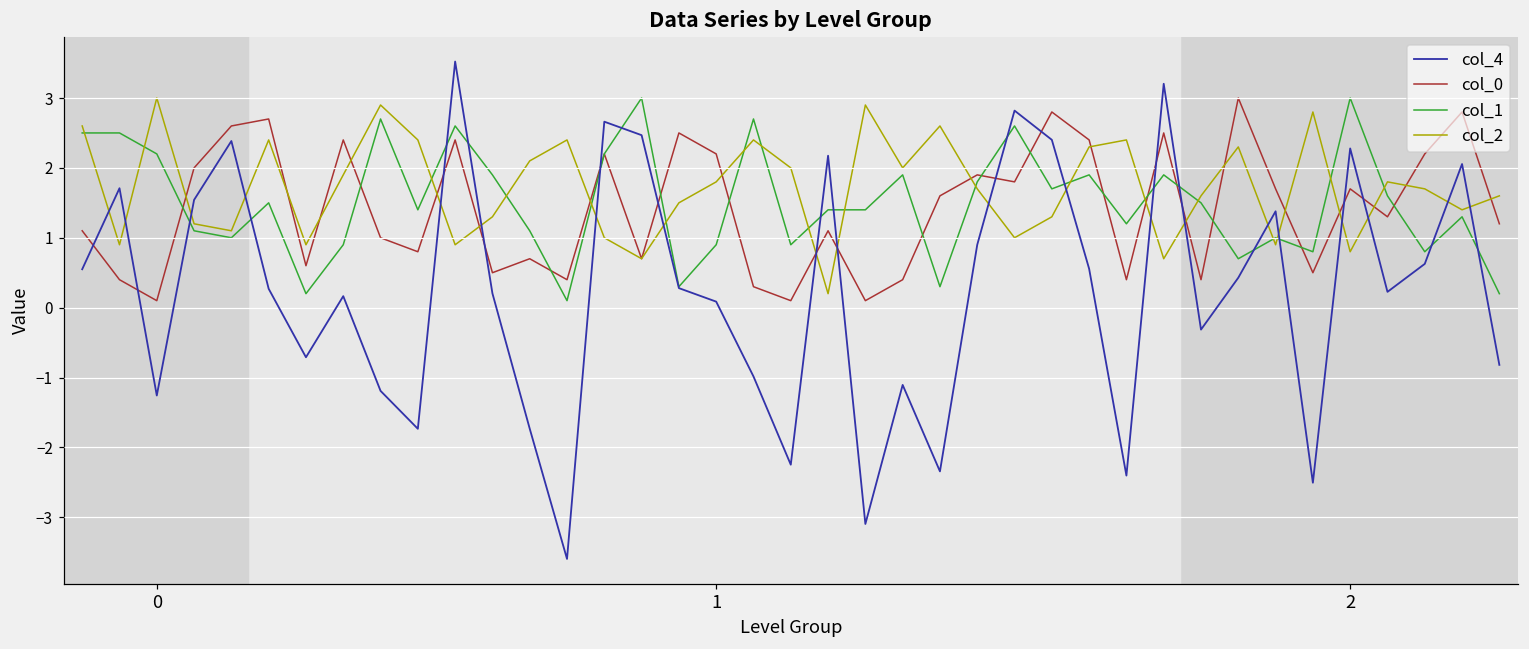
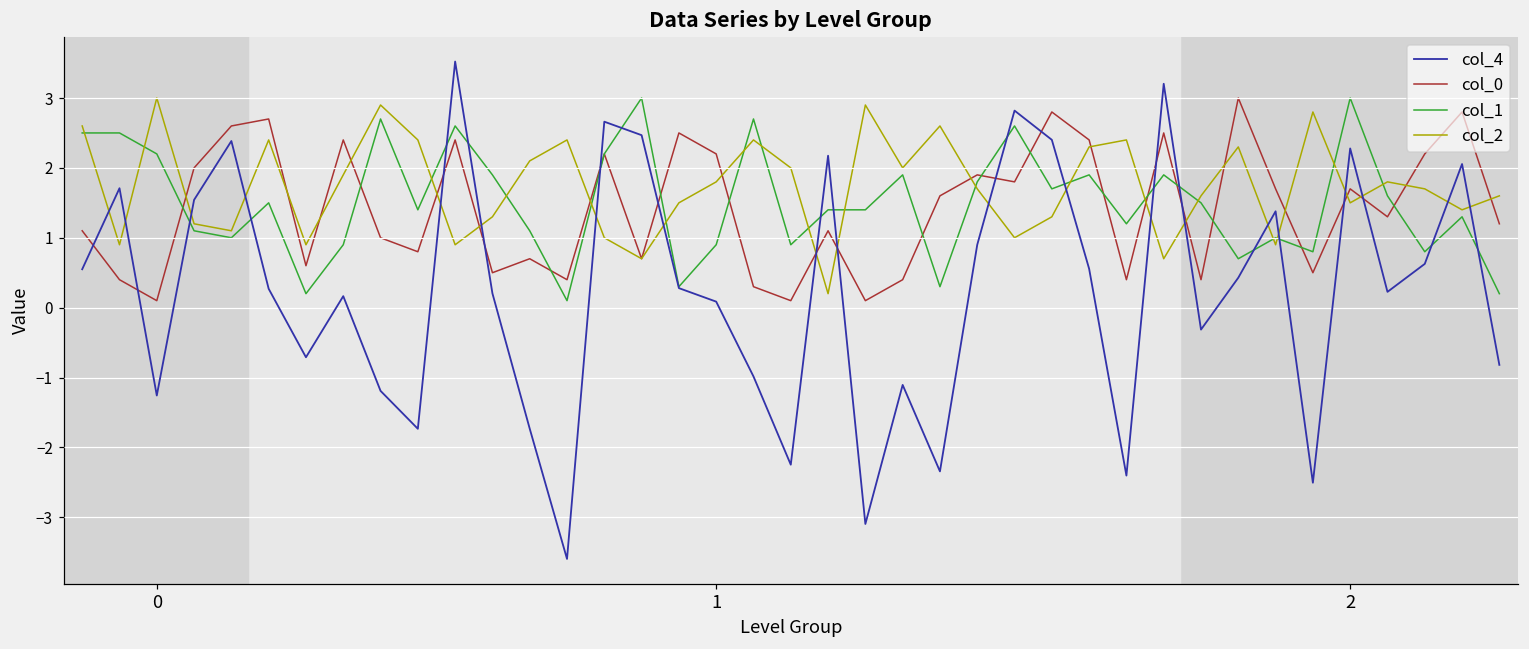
col_2, 2: 0.8 -> 1.5
